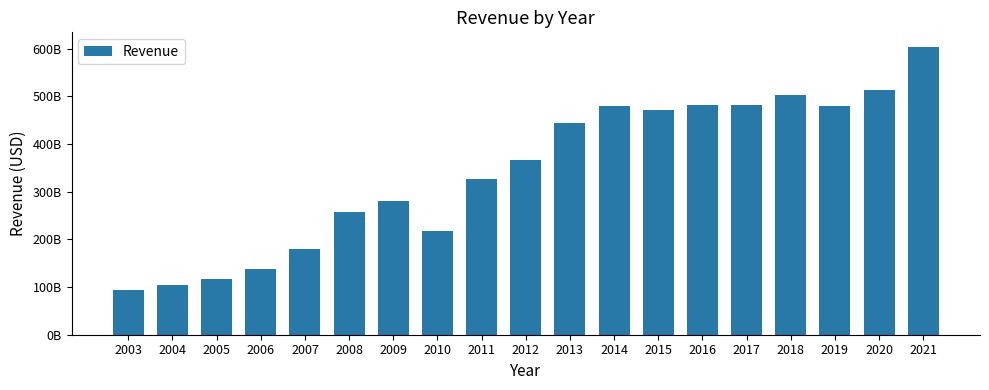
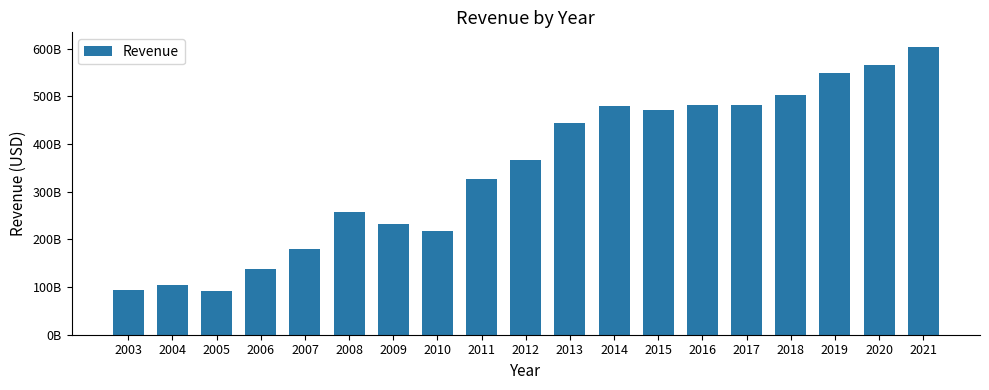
2005: 120000000000 -> 90000000000
2009: 280000000000 -> 230000000000
2019: 480000000000 -> 550000000000
2020: 510000000000 -> 570000000000
